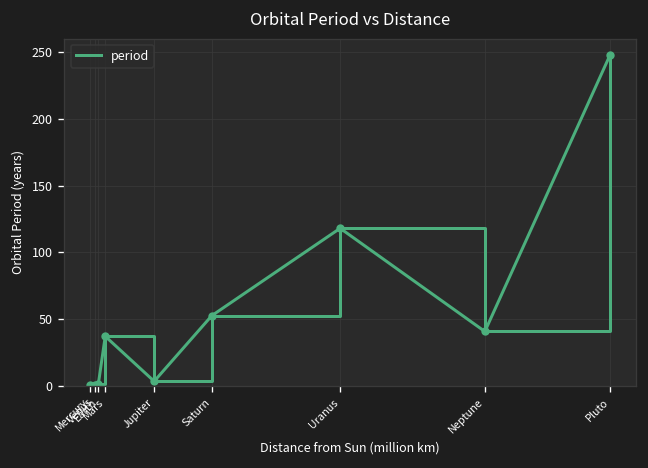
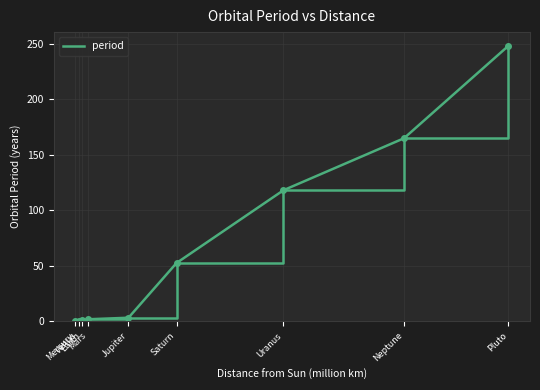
Mars: 37 -> 2
Neptune: 41 -> 165
